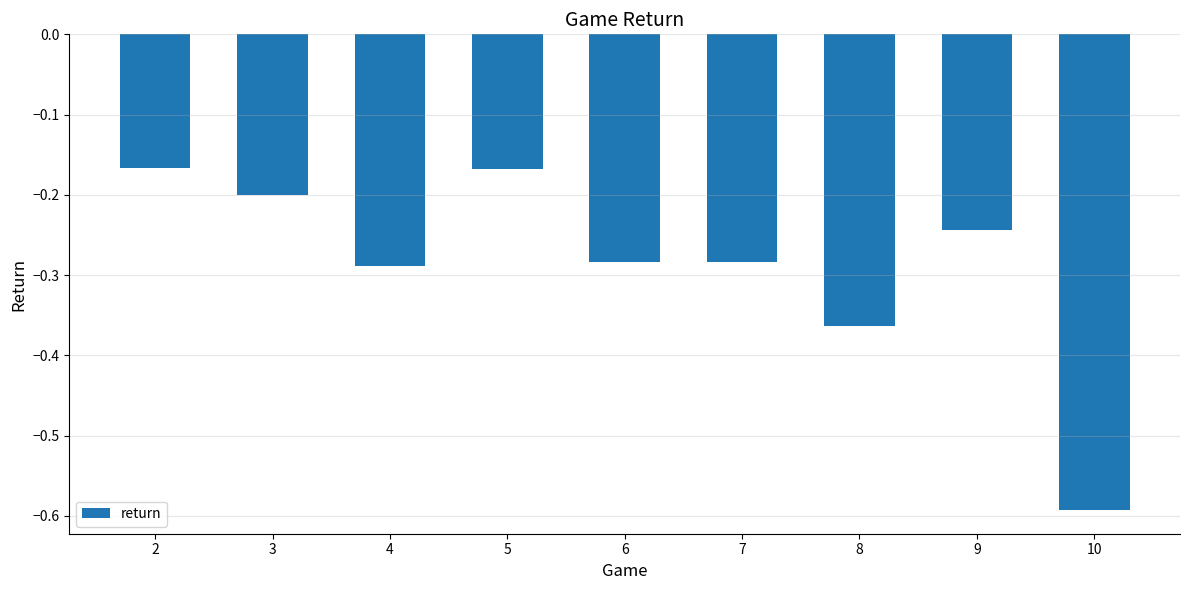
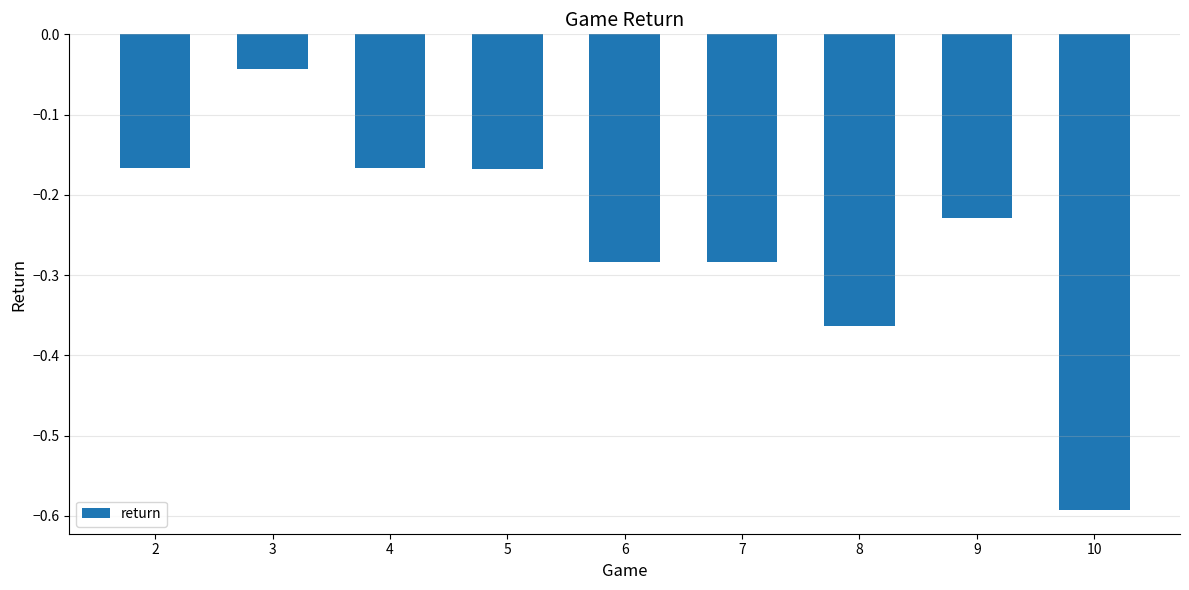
3: -0.20 -> -0.04
4: -0.29 -> -0.17
9: -0.24 -> -0.23
